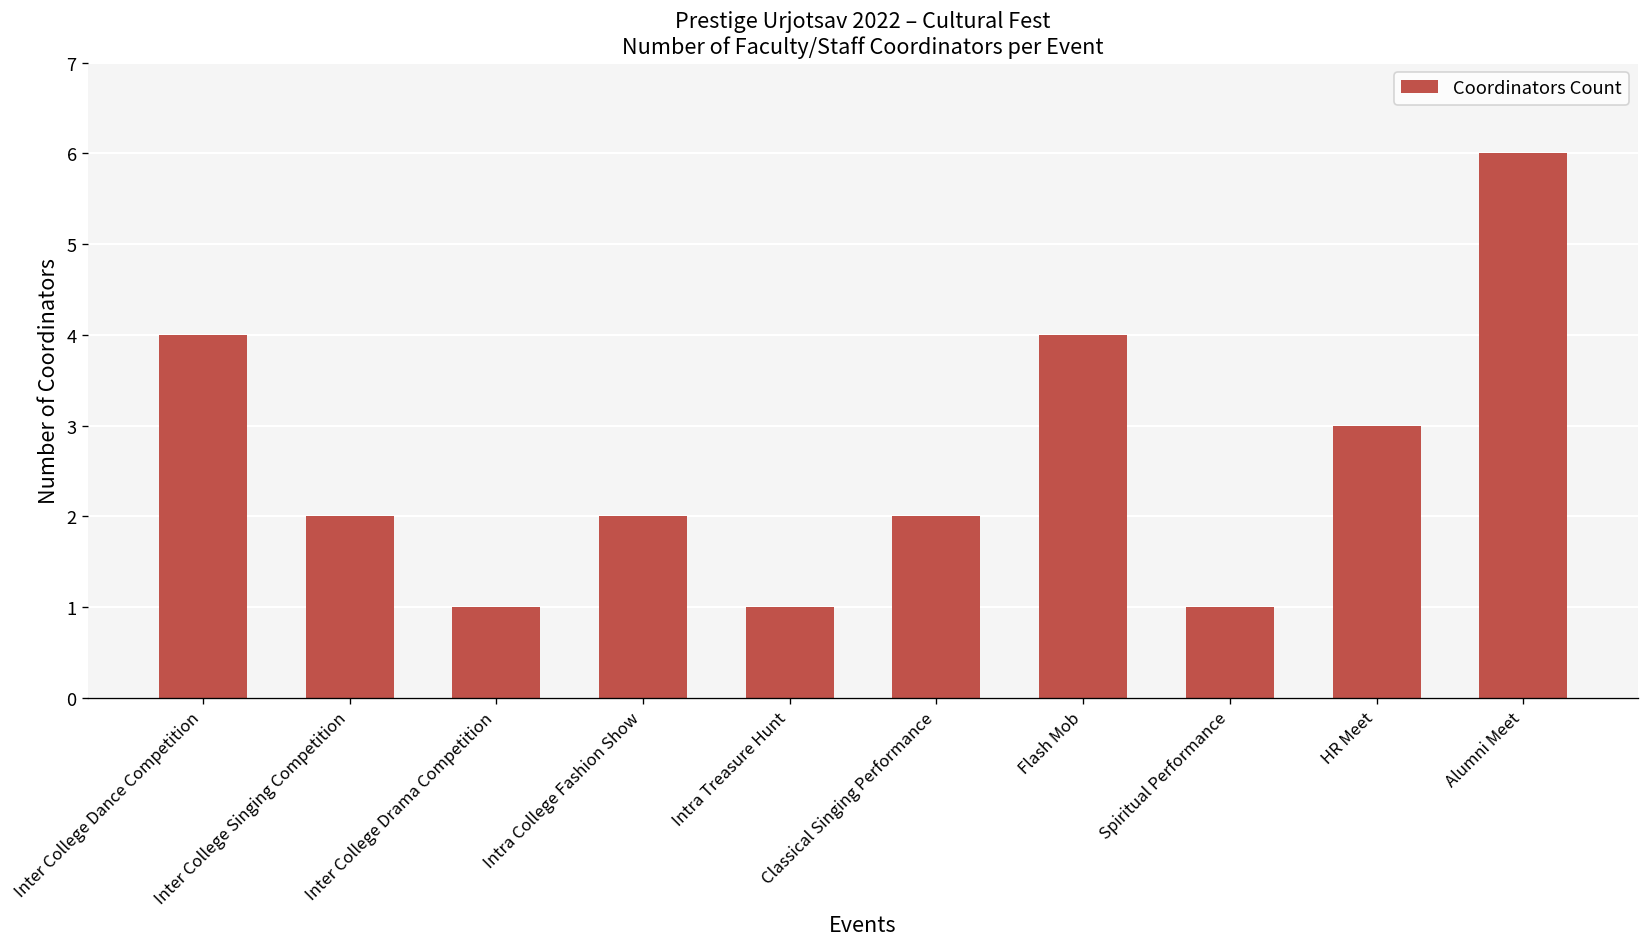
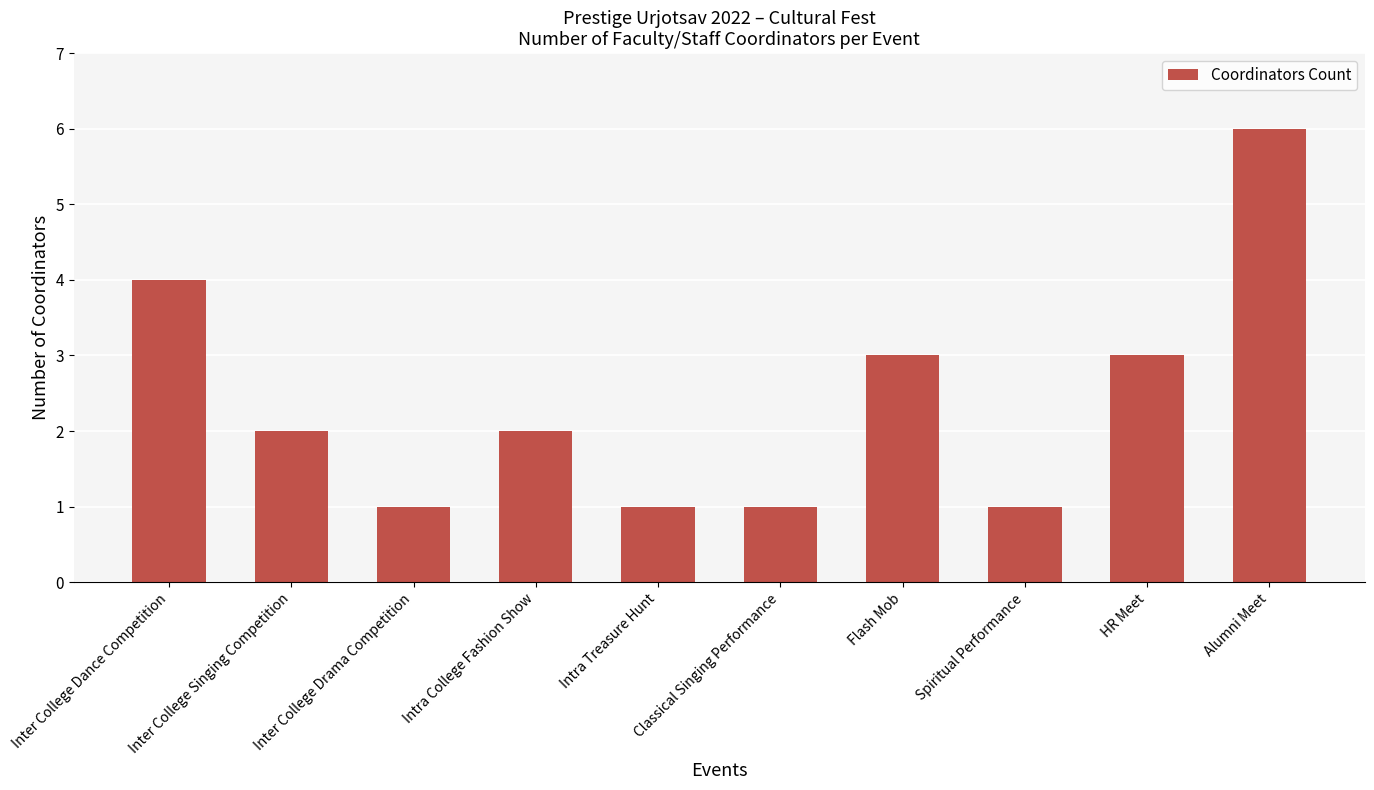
Classical Singing Performance: 2 -> 1
Flash Mob: 4 -> 3
